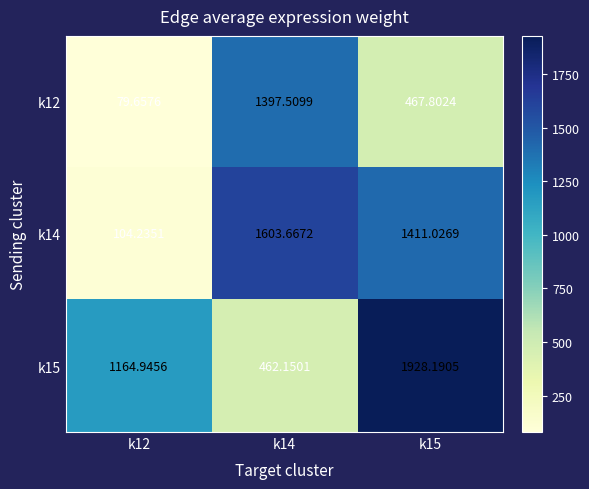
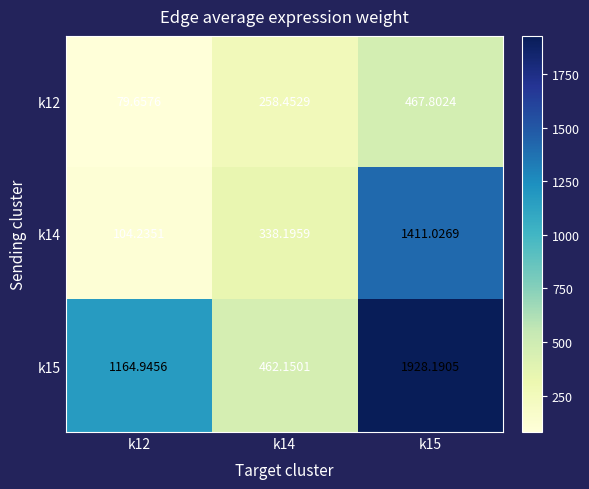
k12, k14: 1397.5099 -> 258.4529
k14, k14: 1603.6672 -> 338.1959
